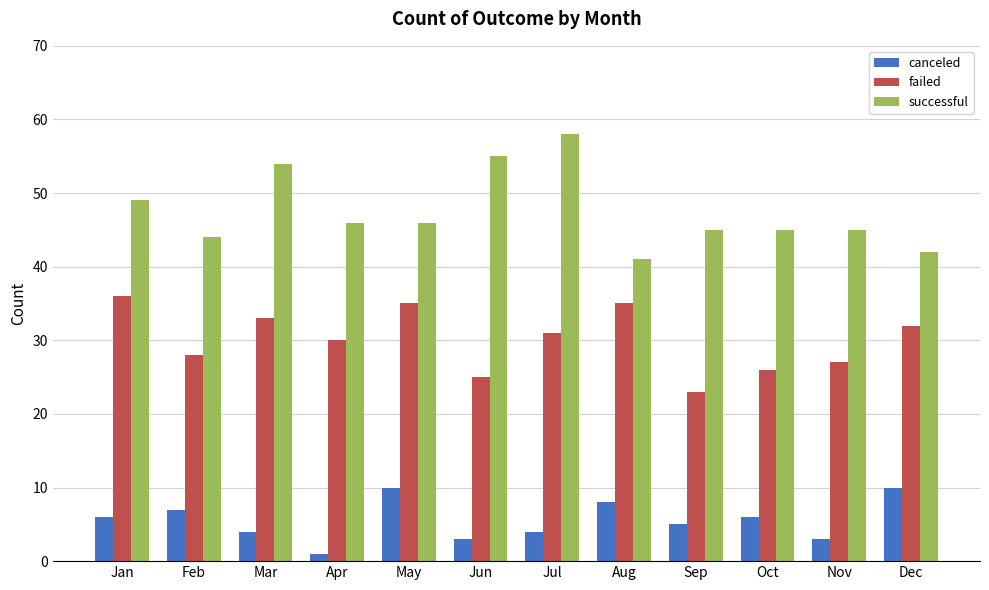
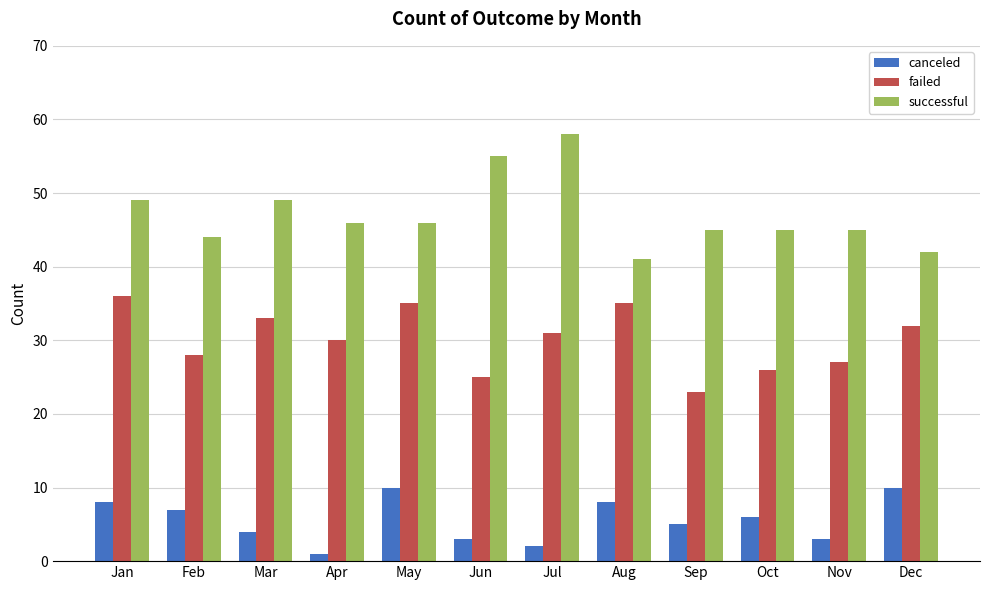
canceled, Jan: 6 -> 8
successful, Mar: 54 -> 49
canceled, Jul: 4 -> 2
